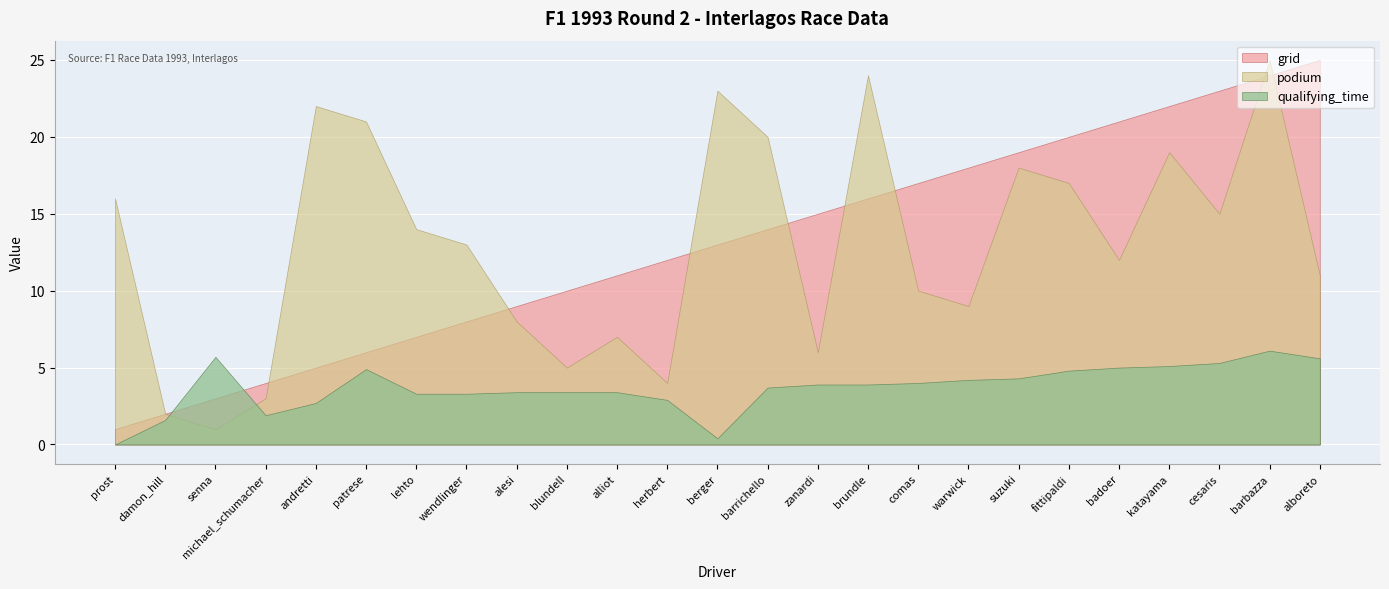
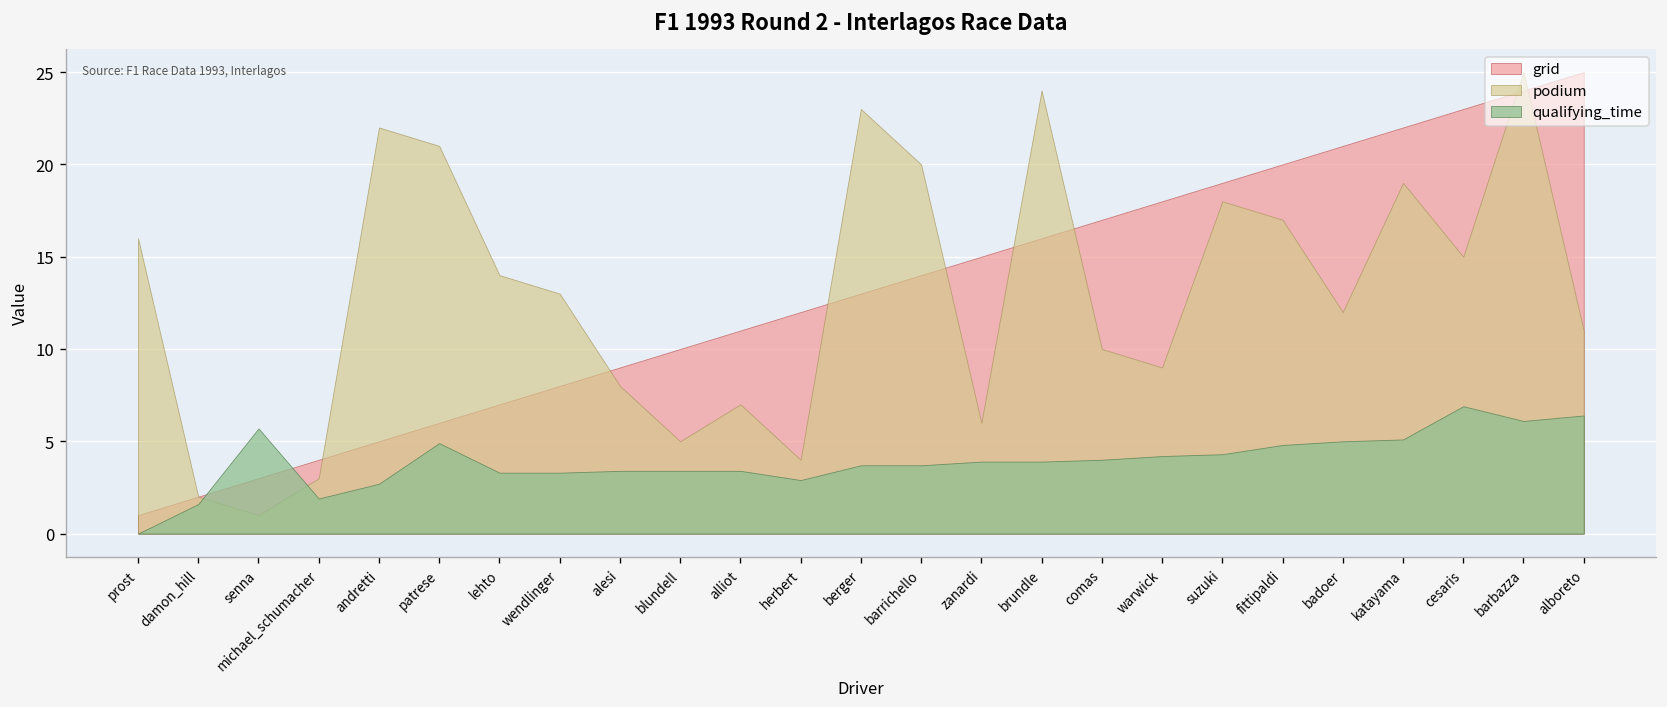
qualifying_time, berger: 0.4 -> 3.7
qualifying_time, cesaris: 5.3 -> 6.9
qualifying_time, alboreto: 5.6 -> 6.4
